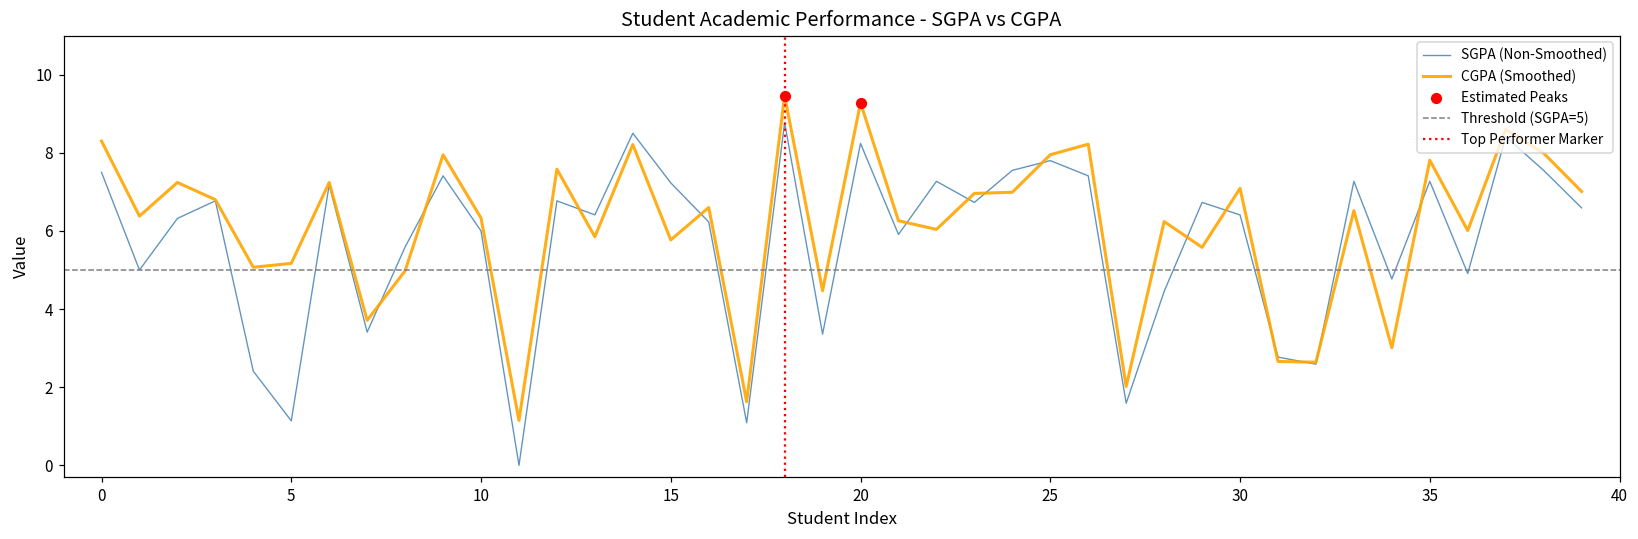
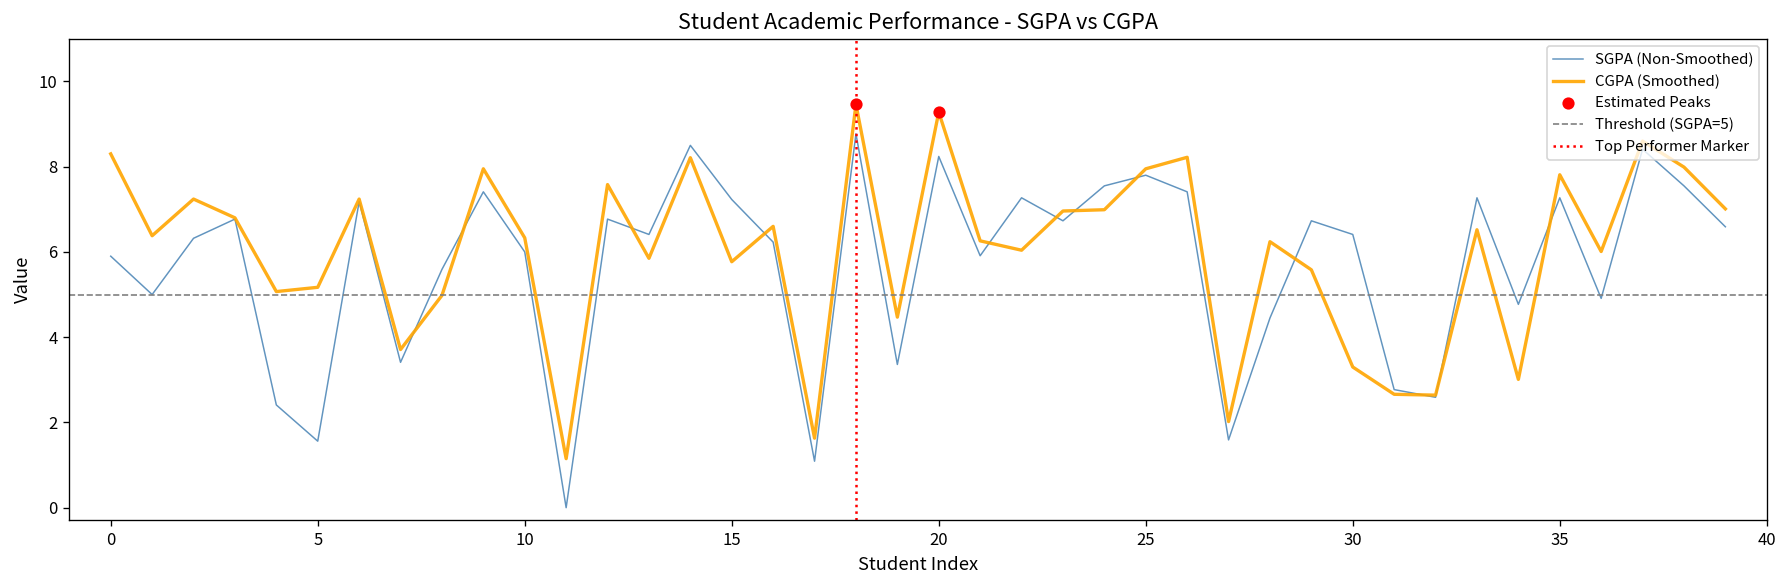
SGPA (Non-Smoothed), 0: 7.5 -> 5.9
SGPA (Non-Smoothed), 5: 1.1 -> 1.6
CGPA (Smoothed), 30: 7.1 -> 3.3
